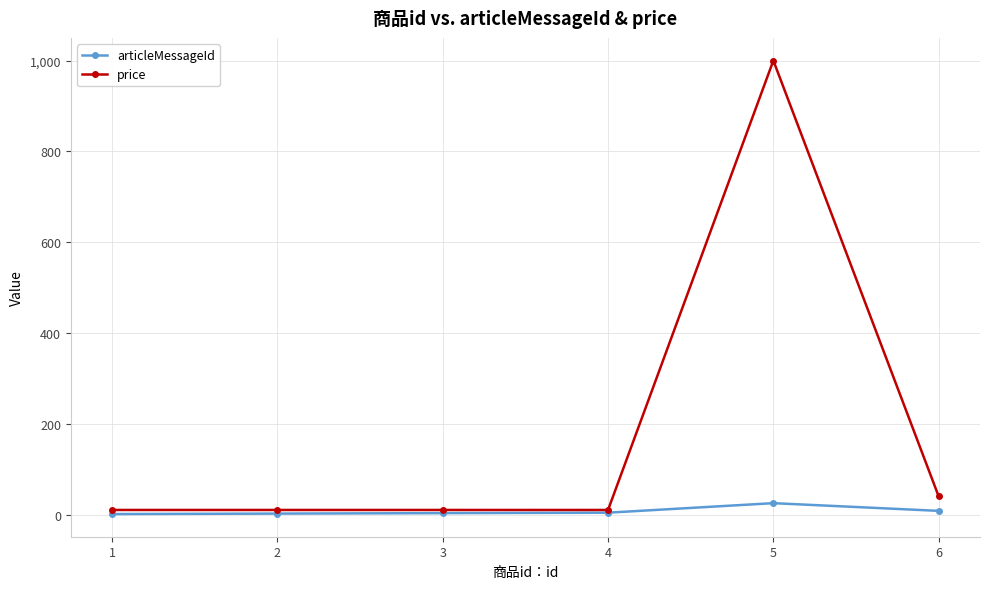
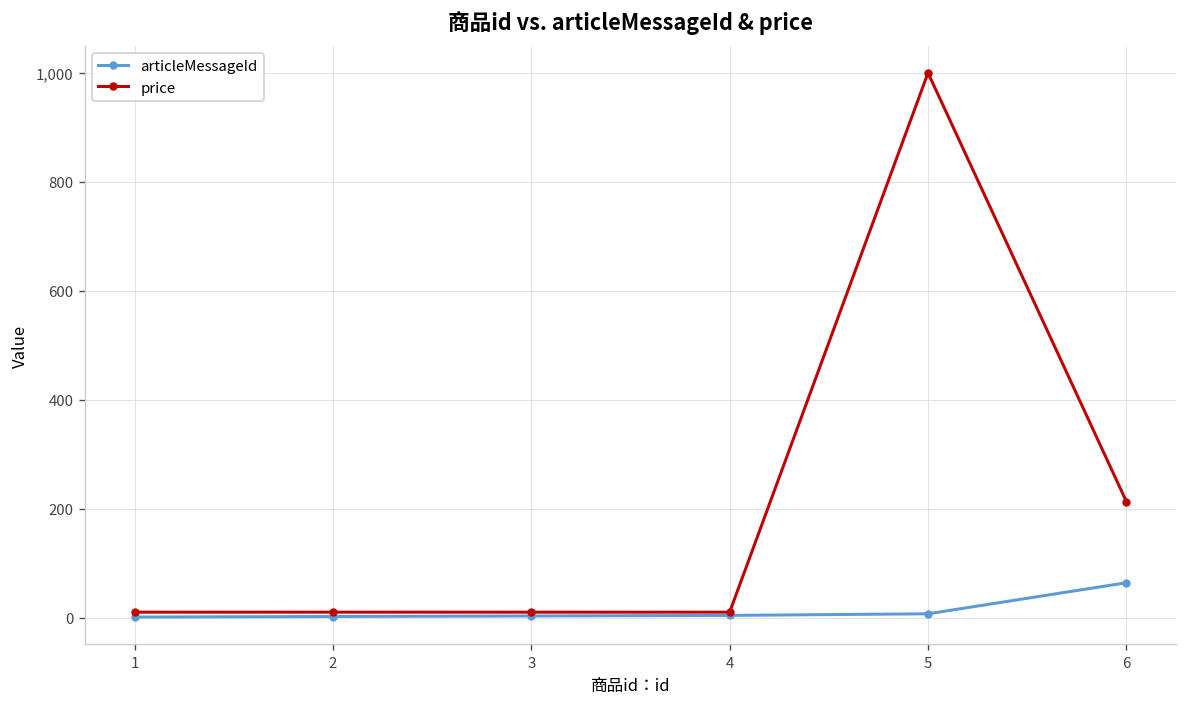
articleMessageId, 5: 30 -> 10
articleMessageId, 6: 10 -> 60
price, 6: 40 -> 210
